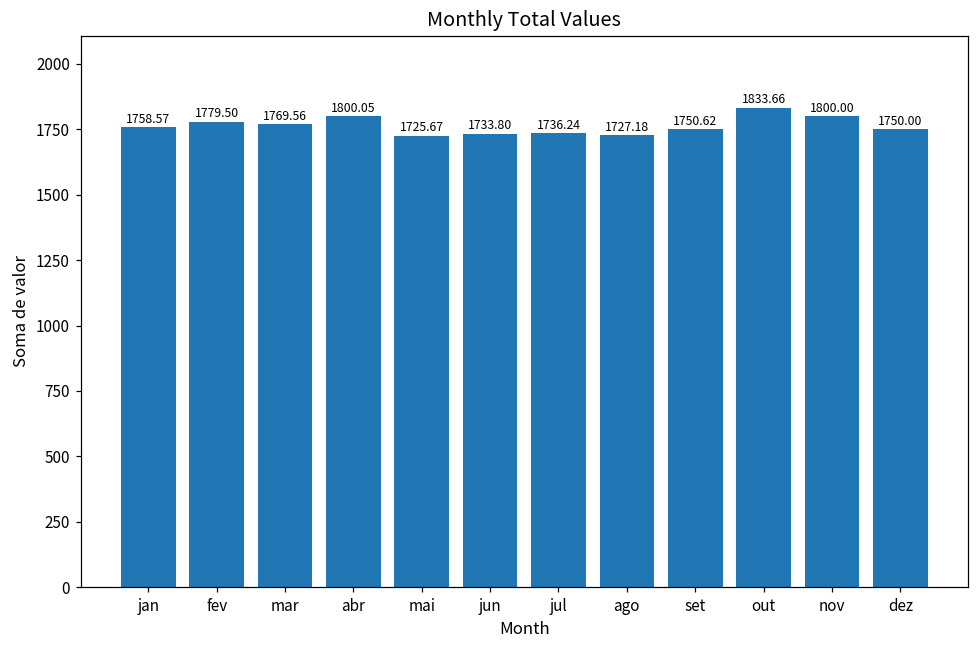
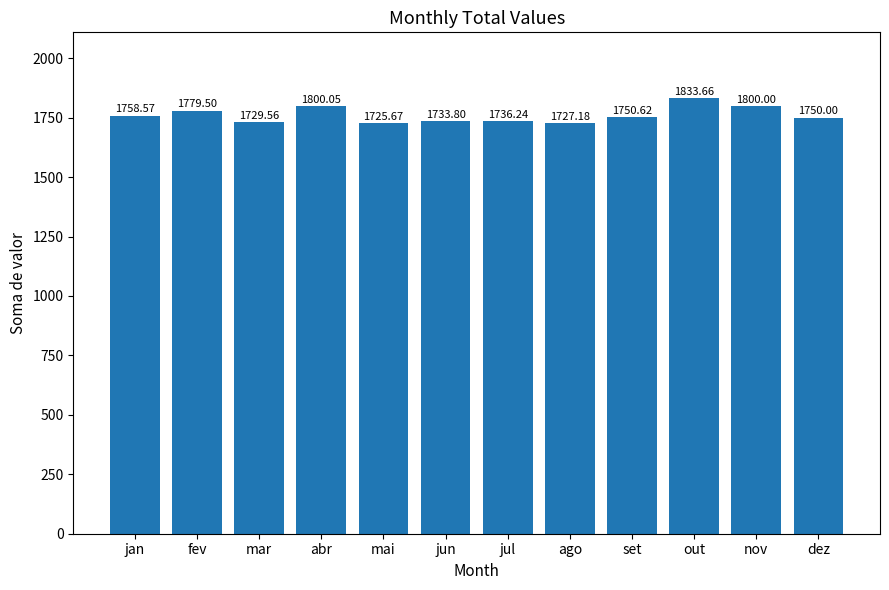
mar: 1769.56 -> 1729.56
